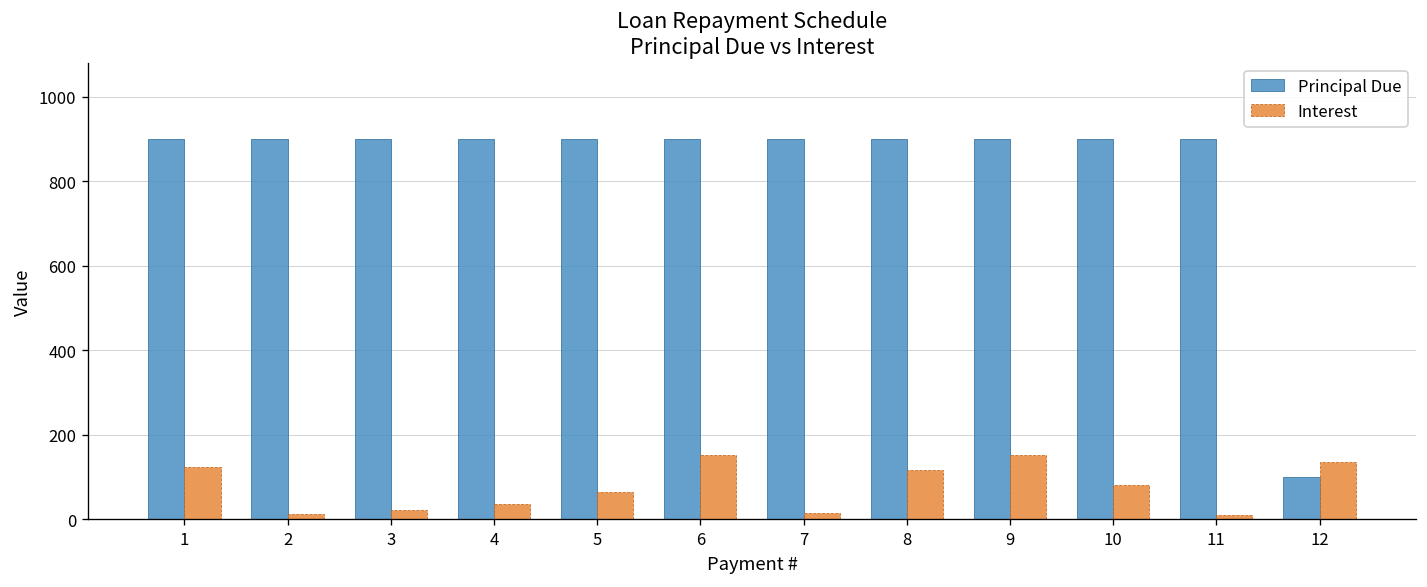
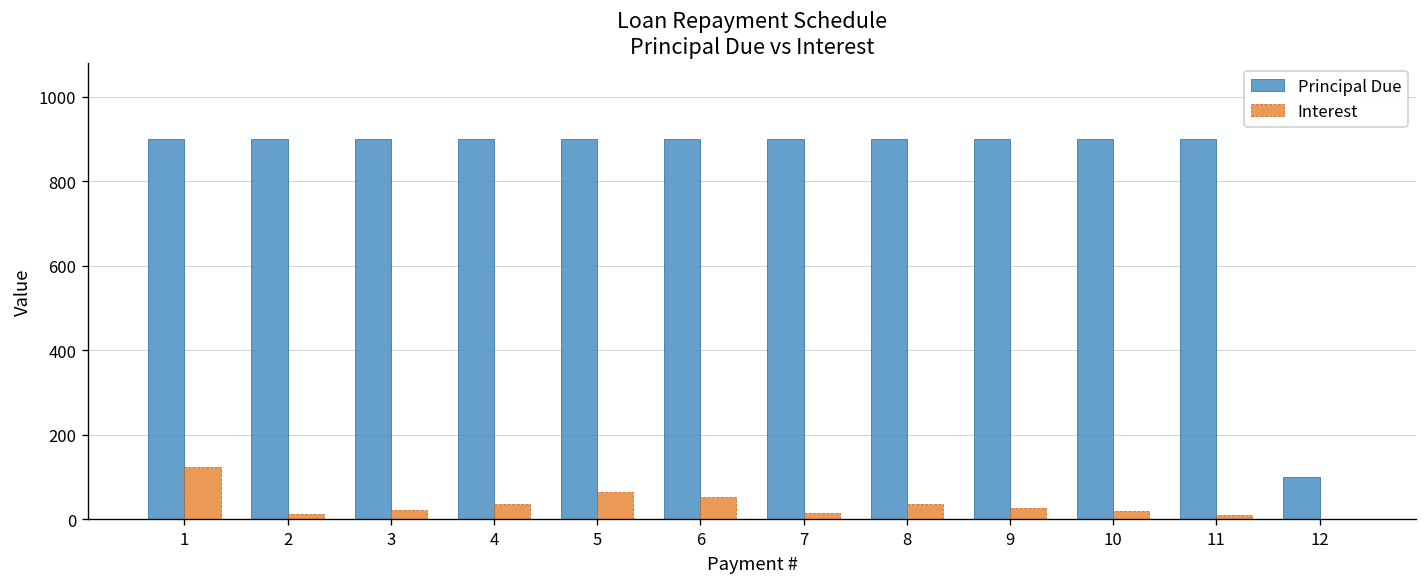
Interest, 6: 150 -> 50
Interest, 8: 120 -> 40
Interest, 9: 150 -> 30
Interest, 10: 80 -> 20
Interest, 12: 140 -> 0
